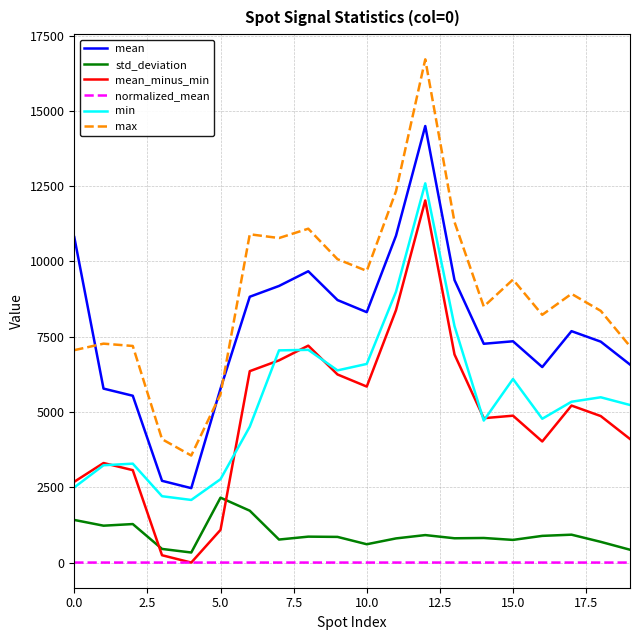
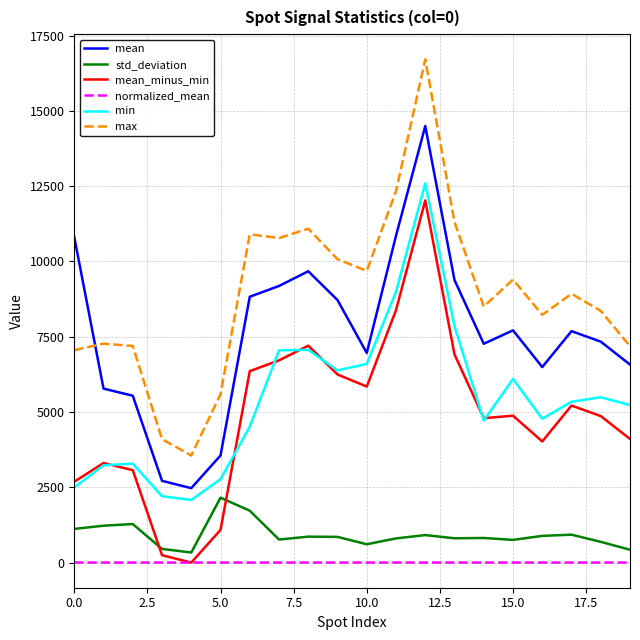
std_deviation, 0.0: 1400 -> 1100
mean, 5.0: 5800 -> 3600
mean, 10.0: 8300 -> 7000
mean, 15.0: 7300 -> 7700
